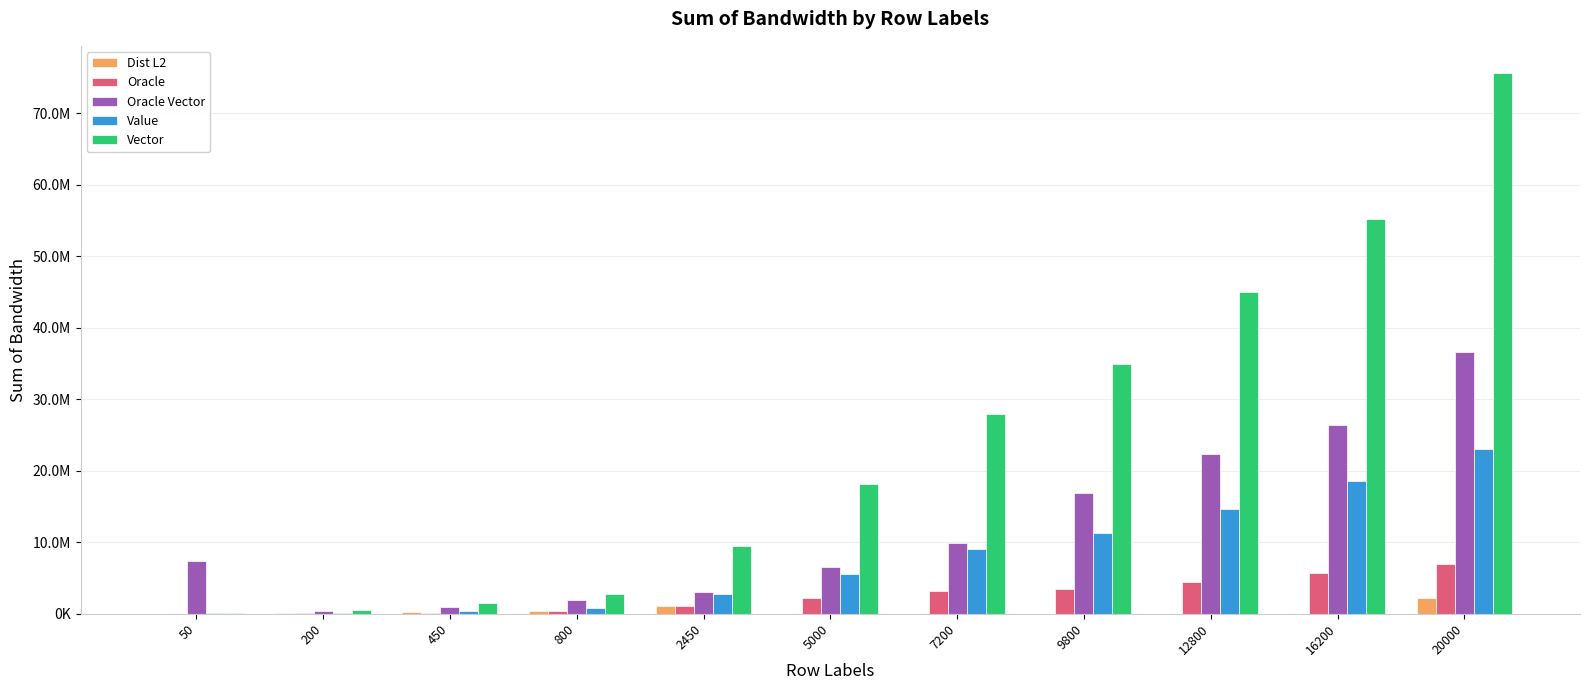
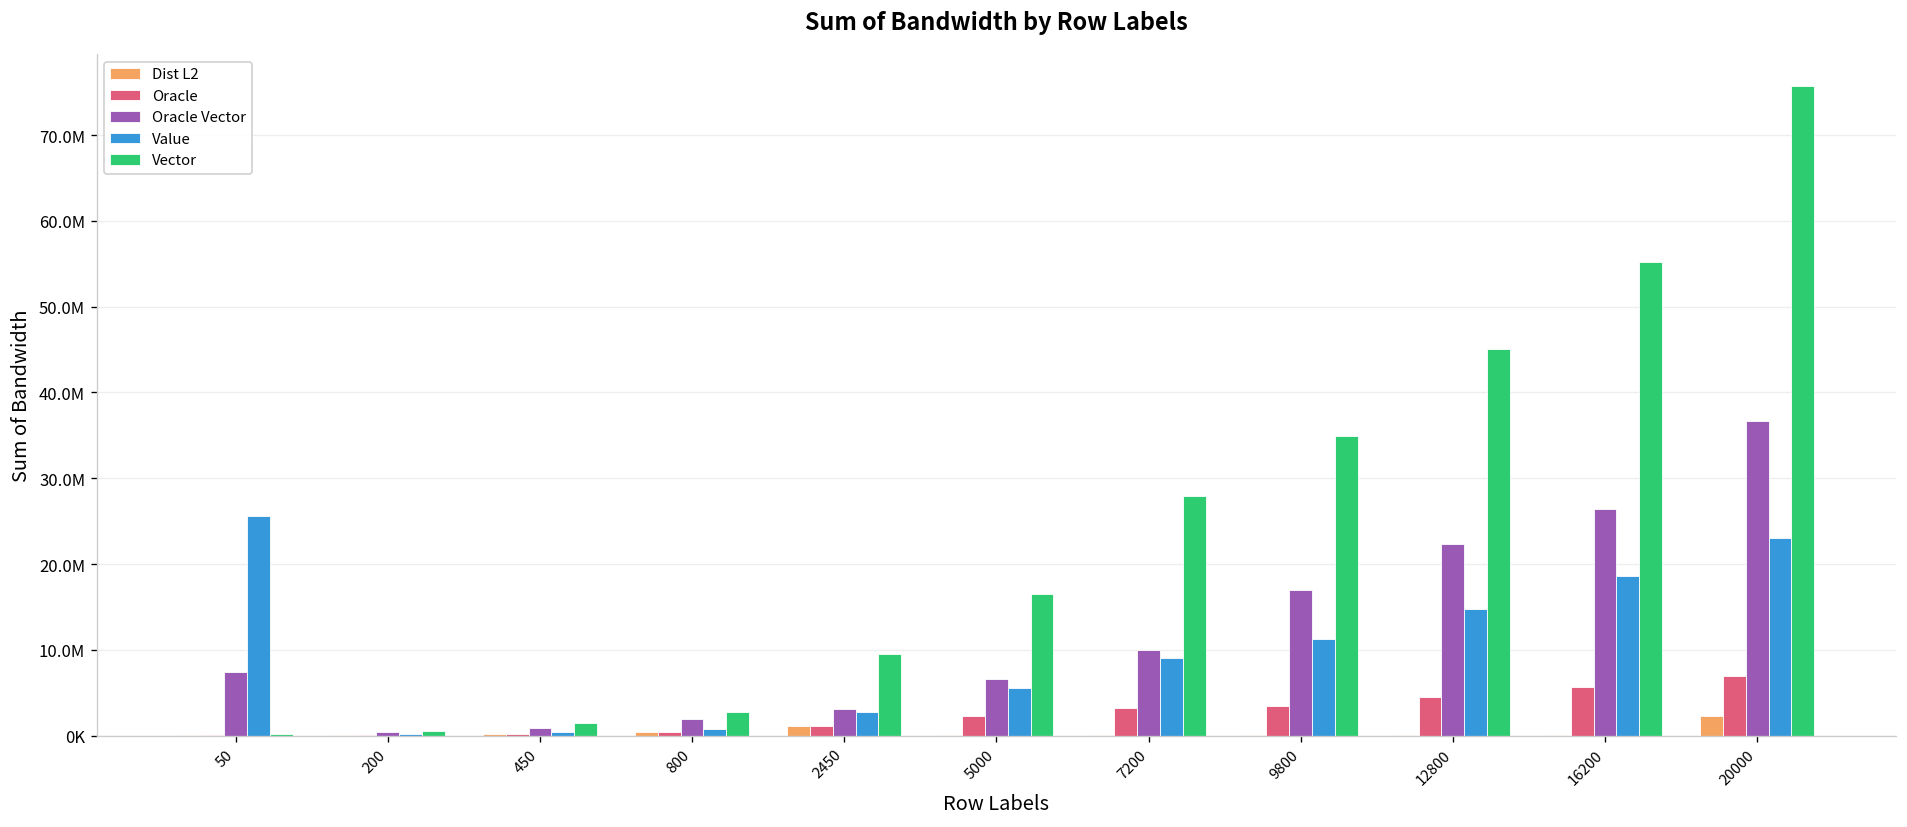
Value, 50: 0 -> 26000000
Vector, 5000: 18000000 -> 16000000
